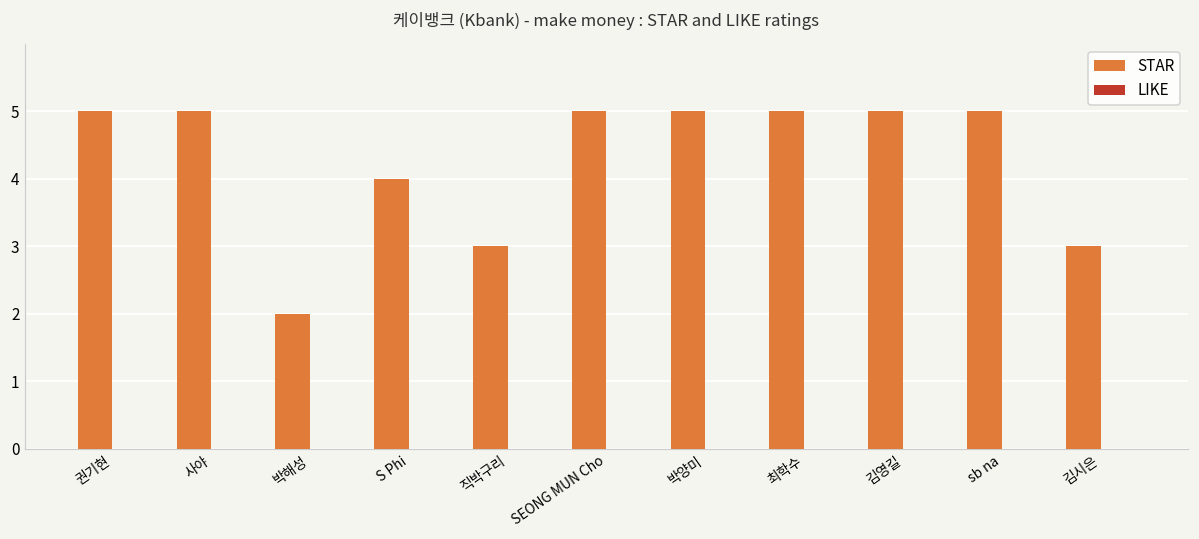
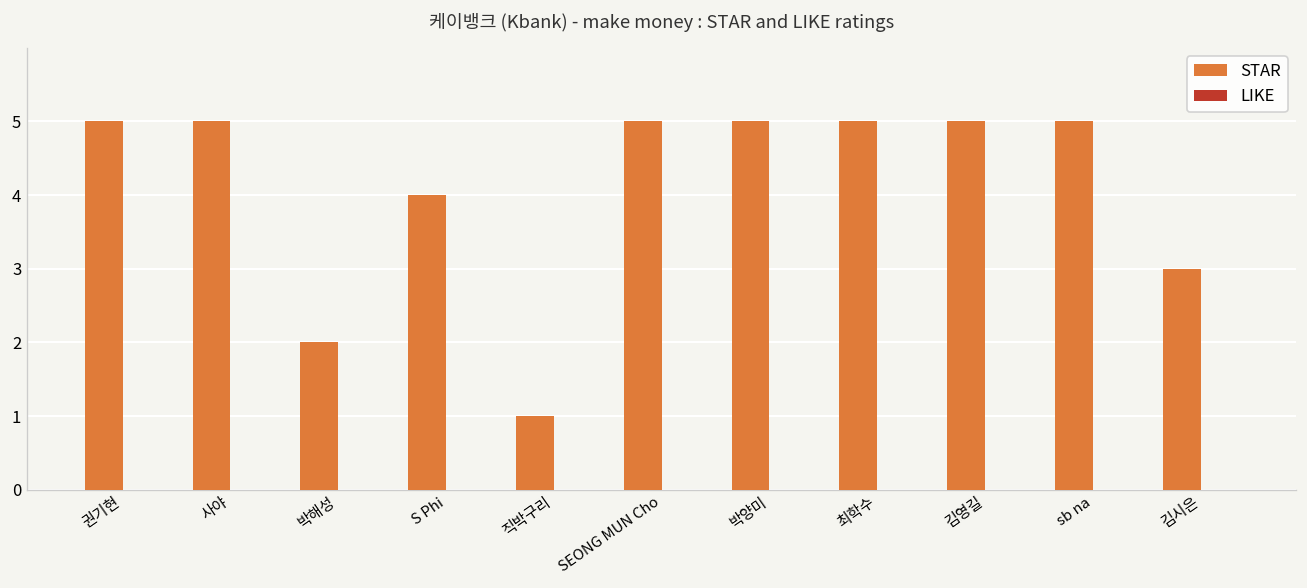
STAR, 직박구리: 3 -> 1
